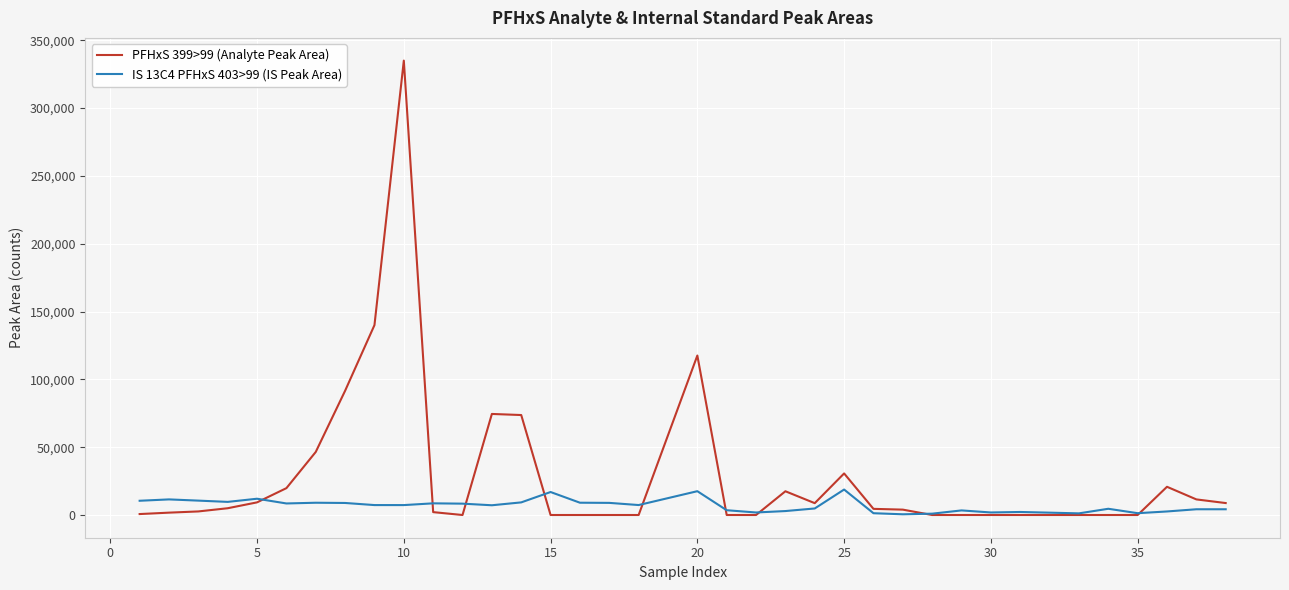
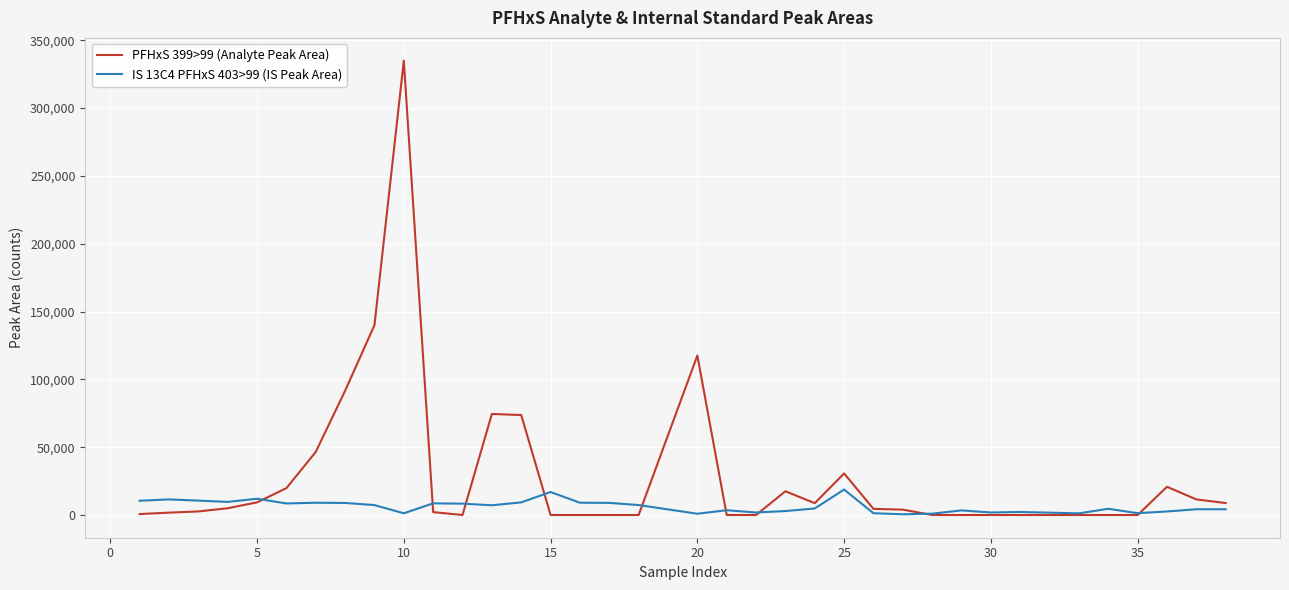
IS 13C4 PFHxS 403>99 (IS Peak Area), 10: 7,000 -> 1,000
IS 13C4 PFHxS 403>99 (IS Peak Area), 20: 18,000 -> 1,000
